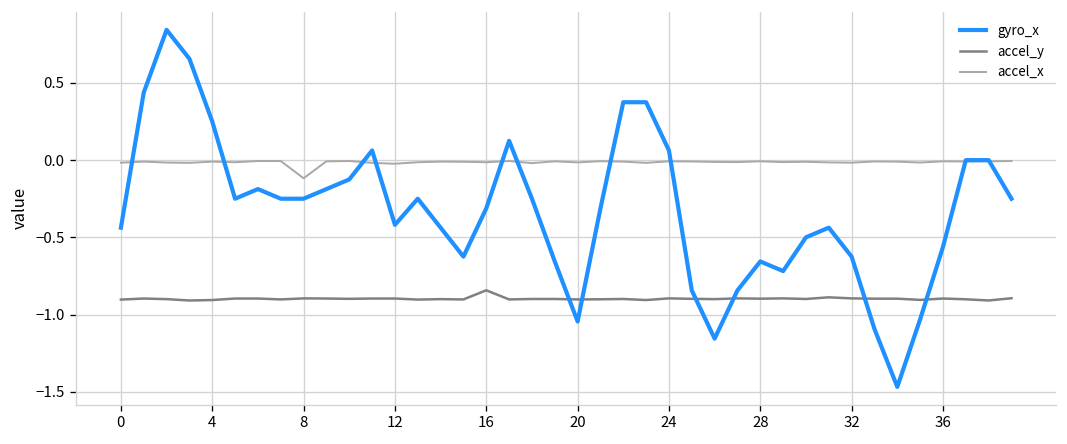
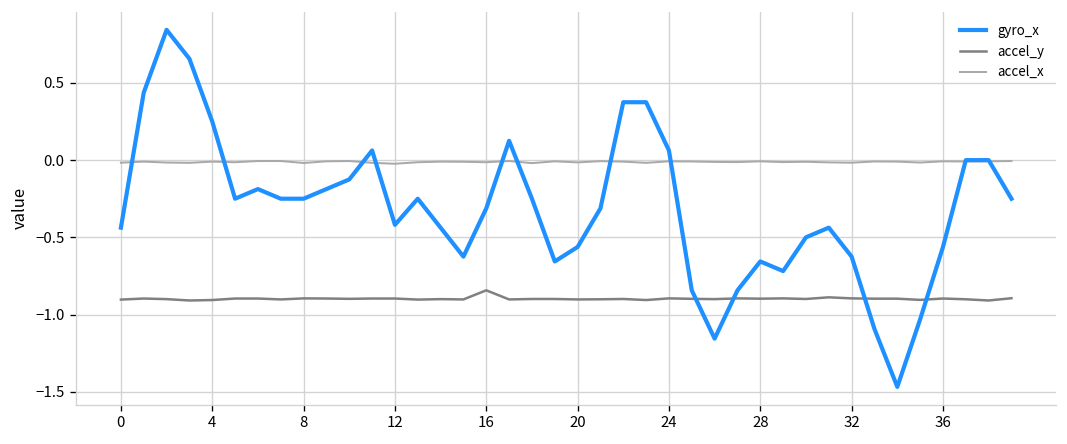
accel_x, 8: -0.12 -> -0.02
gyro_x, 20: -1.05 -> -0.56
